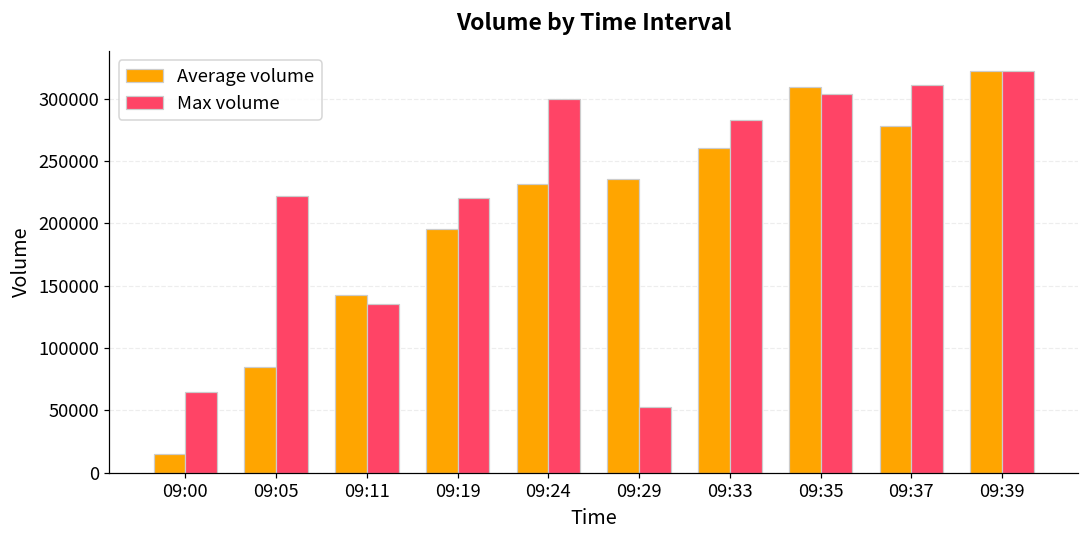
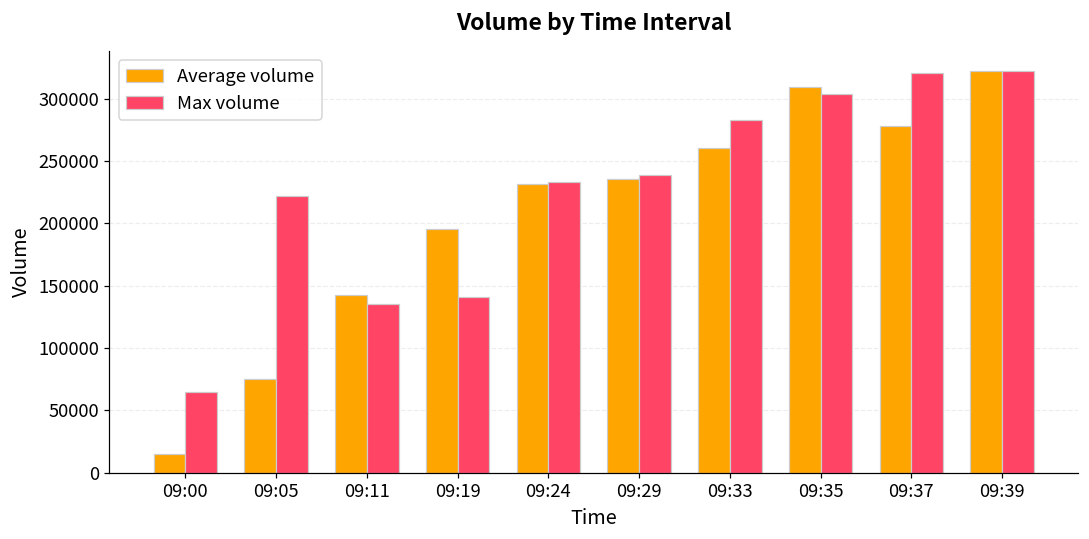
Average volume, 09:05: 85000 -> 75000
Max volume, 09:19: 221000 -> 141000
Max volume, 09:24: 299000 -> 234000
Max volume, 09:29: 53000 -> 238000
Max volume, 09:37: 311000 -> 321000
